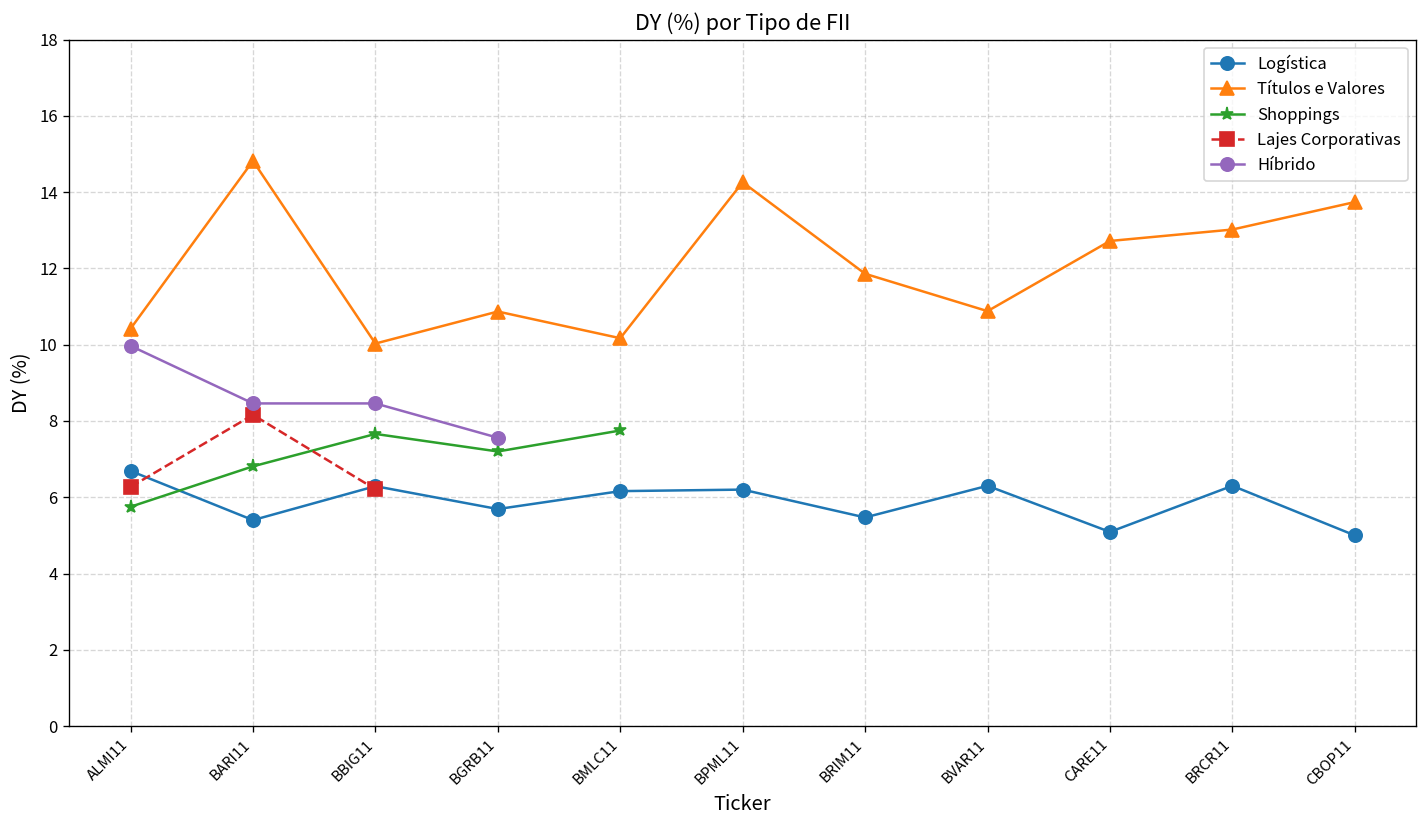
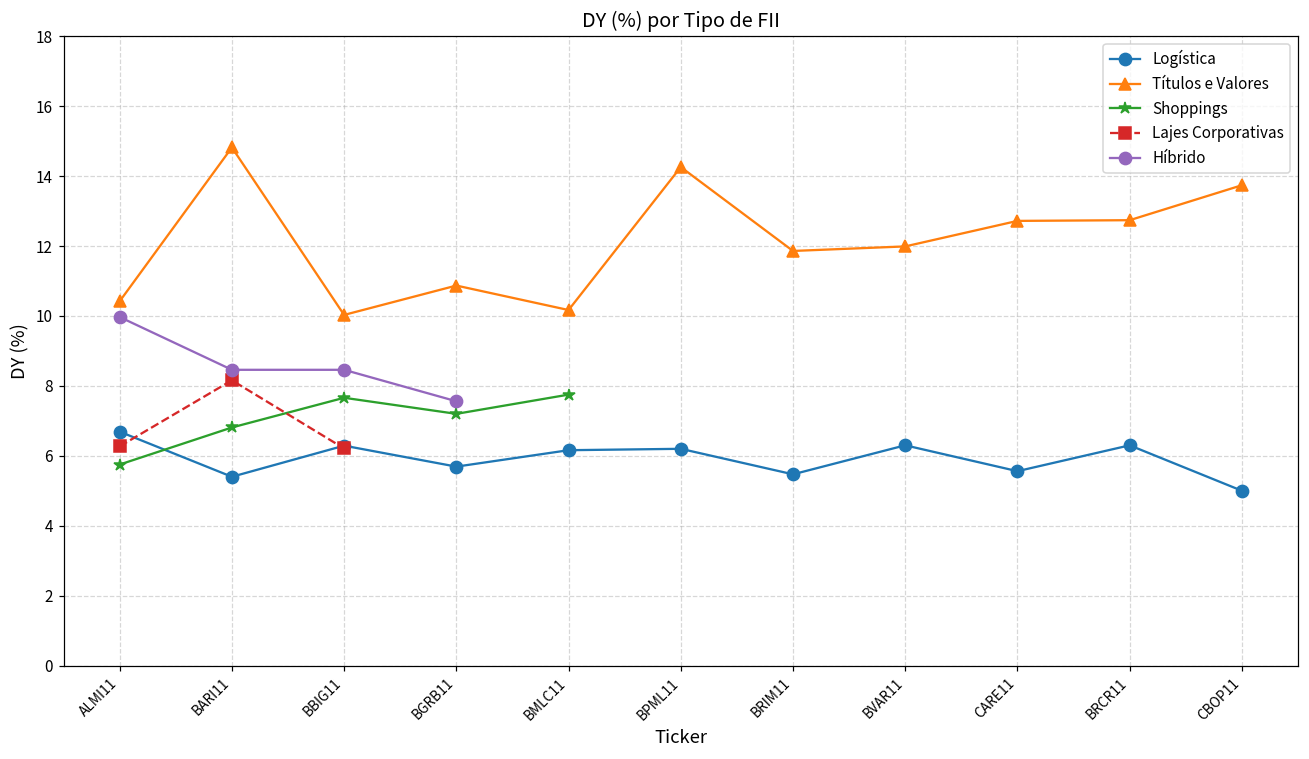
Títulos e Valores, BVAR11: 10.9 -> 12.0
Logística, CARE11: 5.1 -> 5.6
Títulos e Valores, BRCR11: 13.0 -> 12.7
